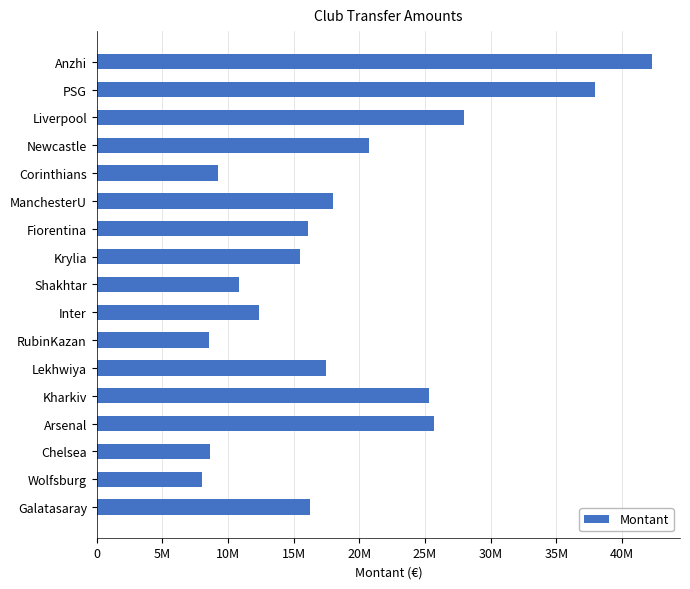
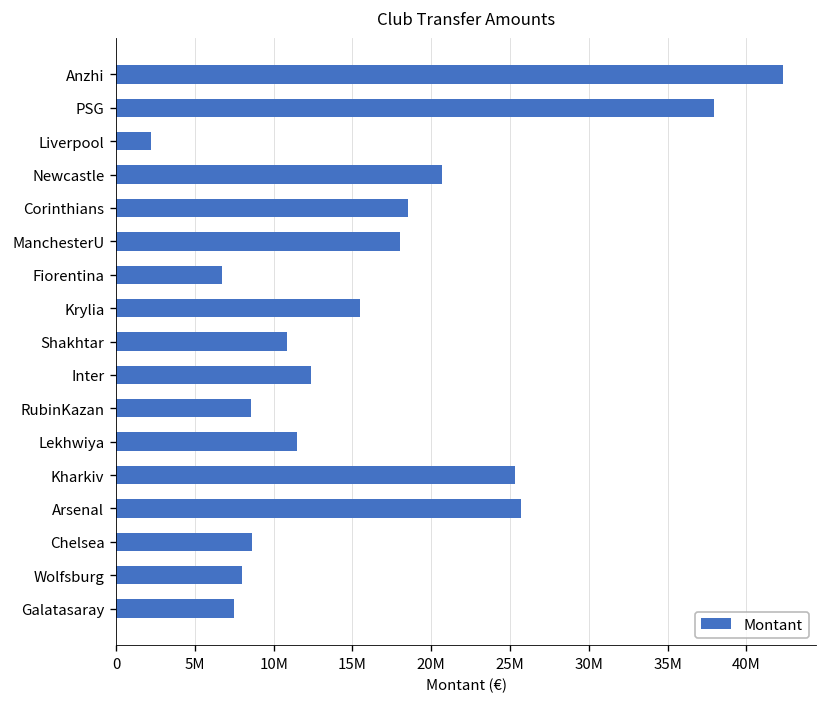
Liverpool: 28000000 -> 2200000
Corinthians: 9200000 -> 18500000
Fiorentina: 16100000 -> 6700000
Lekhwiya: 17500000 -> 11500000
Galatasaray: 16200000 -> 7500000
